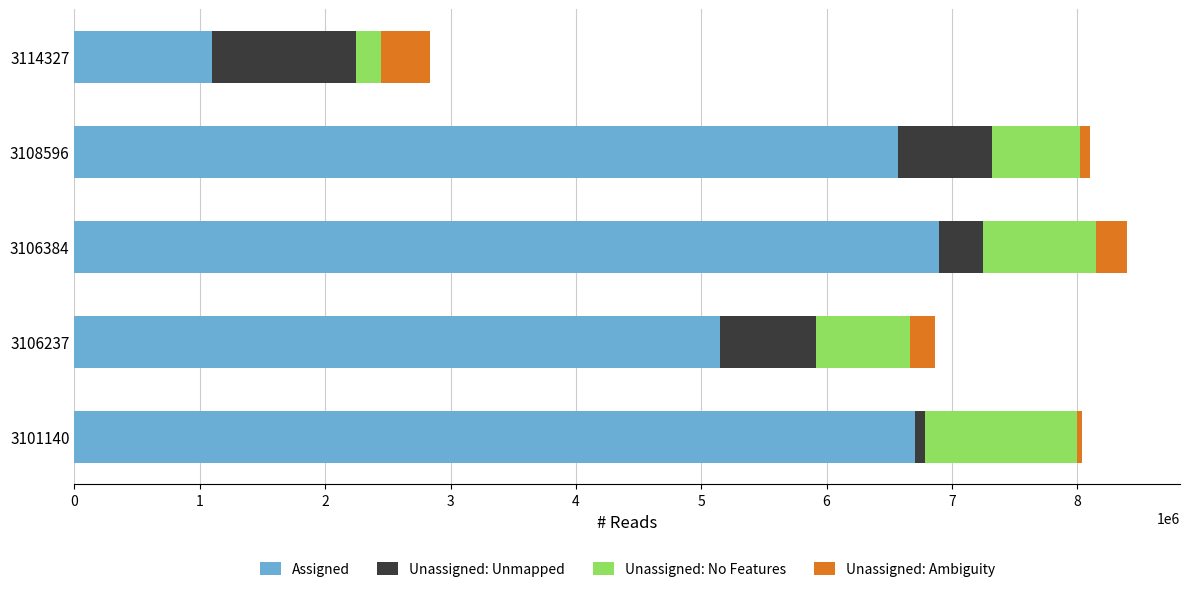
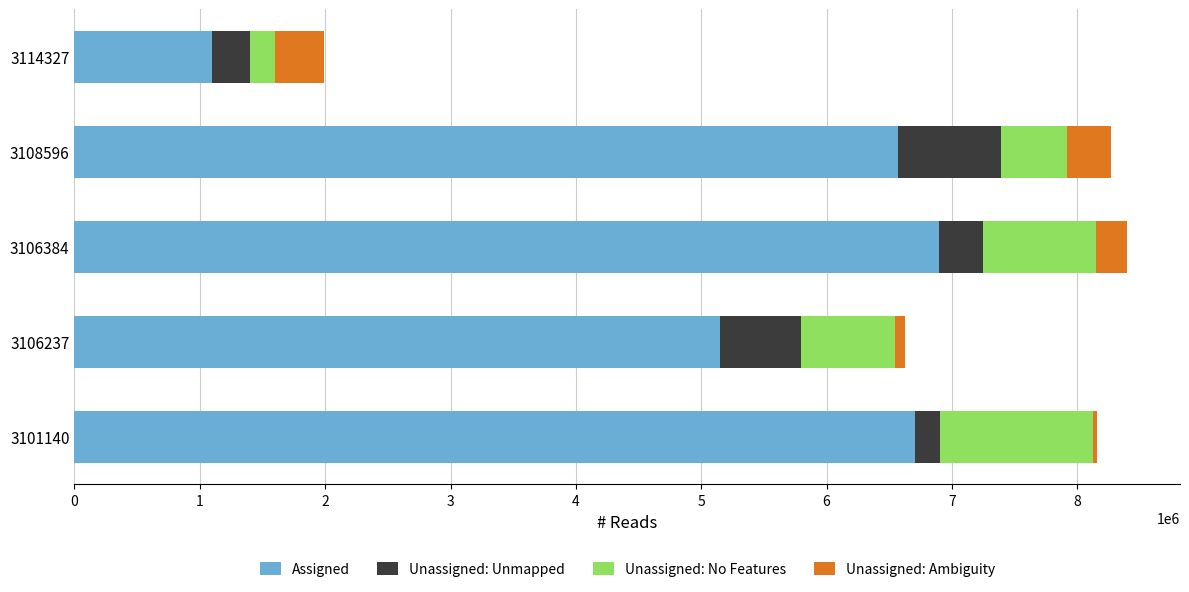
Unassigned: Unmapped, 3114327: 1150000 -> 300000
Unassigned: Unmapped, 3108596: 750000 -> 820000
Unassigned: No Features, 3108596: 700000 -> 530000
Unassigned: Ambiguity, 3108596: 80000 -> 350000
Unassigned: Unmapped, 3106237: 770000 -> 650000
Unassigned: Ambiguity, 3106237: 200000 -> 80000
Unassigned: Unmapped, 3101140: 80000 -> 200000
